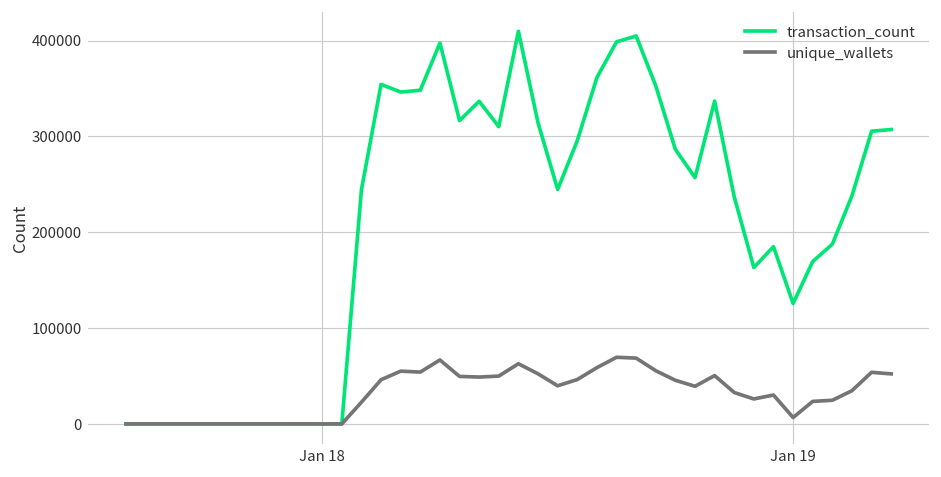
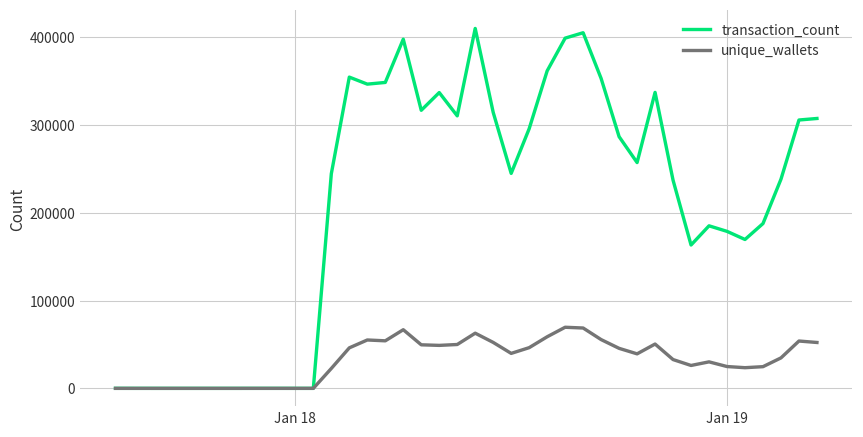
transaction_count, Jan 19: 130000 -> 180000
unique_wallets, Jan 19: 10000 -> 20000
